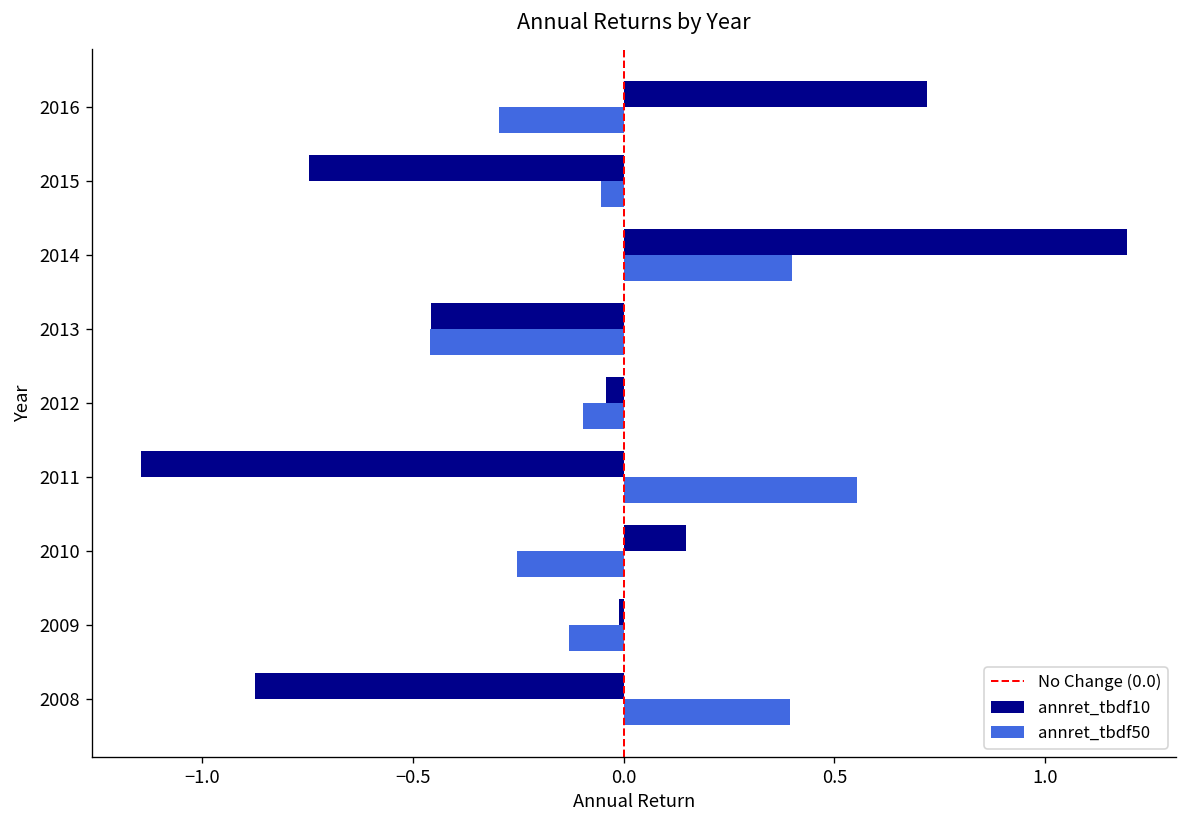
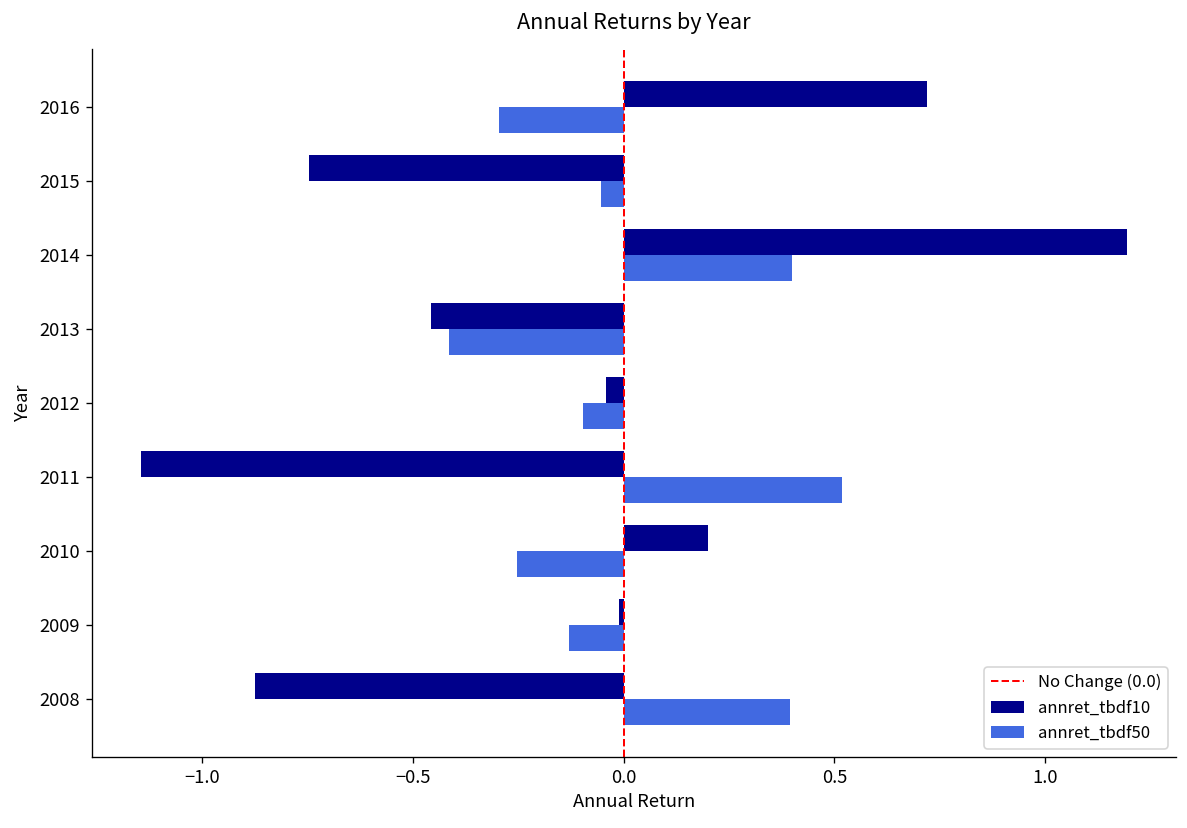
annret_tbdf50, 2013: -0.46 -> -0.42
annret_tbdf50, 2011: 0.55 -> 0.52
annret_tbdf10, 2010: 0.15 -> 0.20
